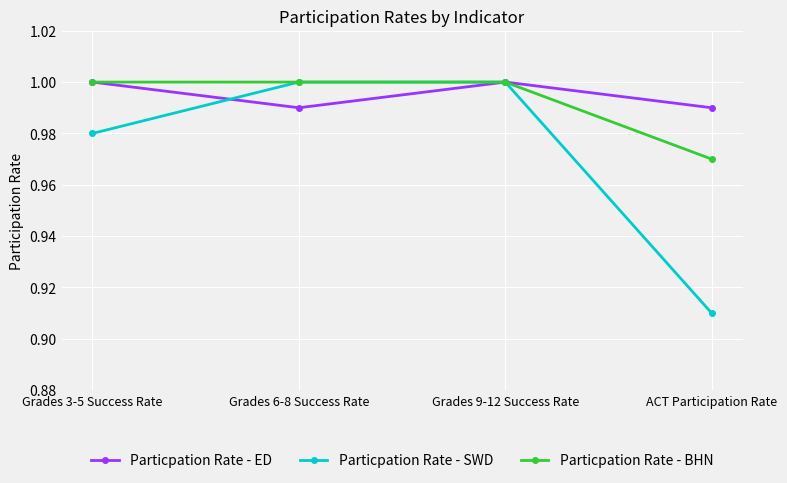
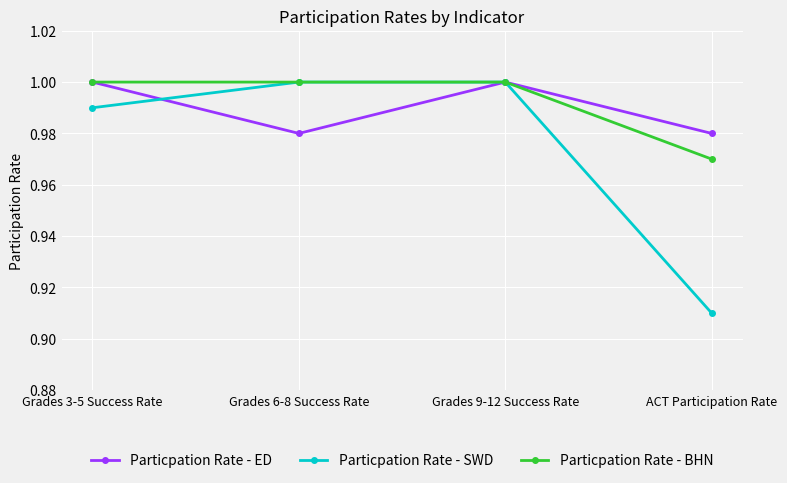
Particpation Rate - SWD, Grades 3-5 Success Rate: 0.98 -> 0.99
Particpation Rate - ED, Grades 6-8 Success Rate: 0.99 -> 0.98
Particpation Rate - ED, ACT Participation Rate: 0.99 -> 0.98
